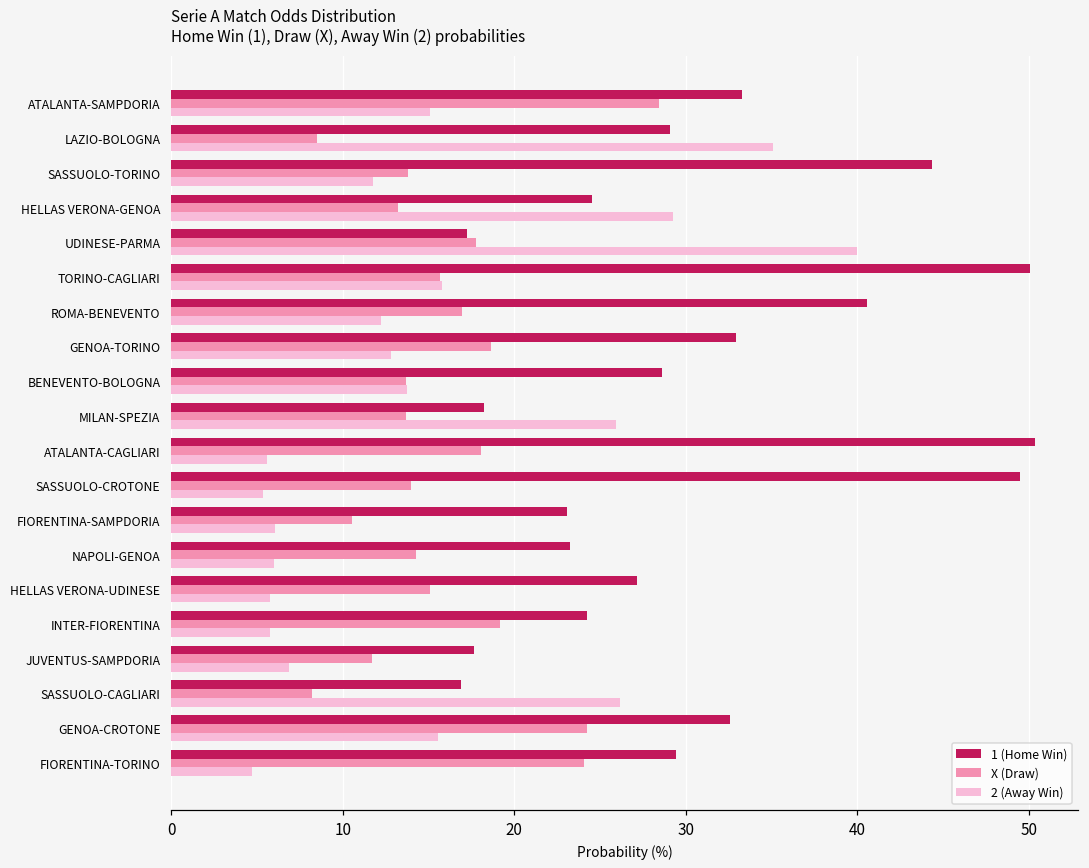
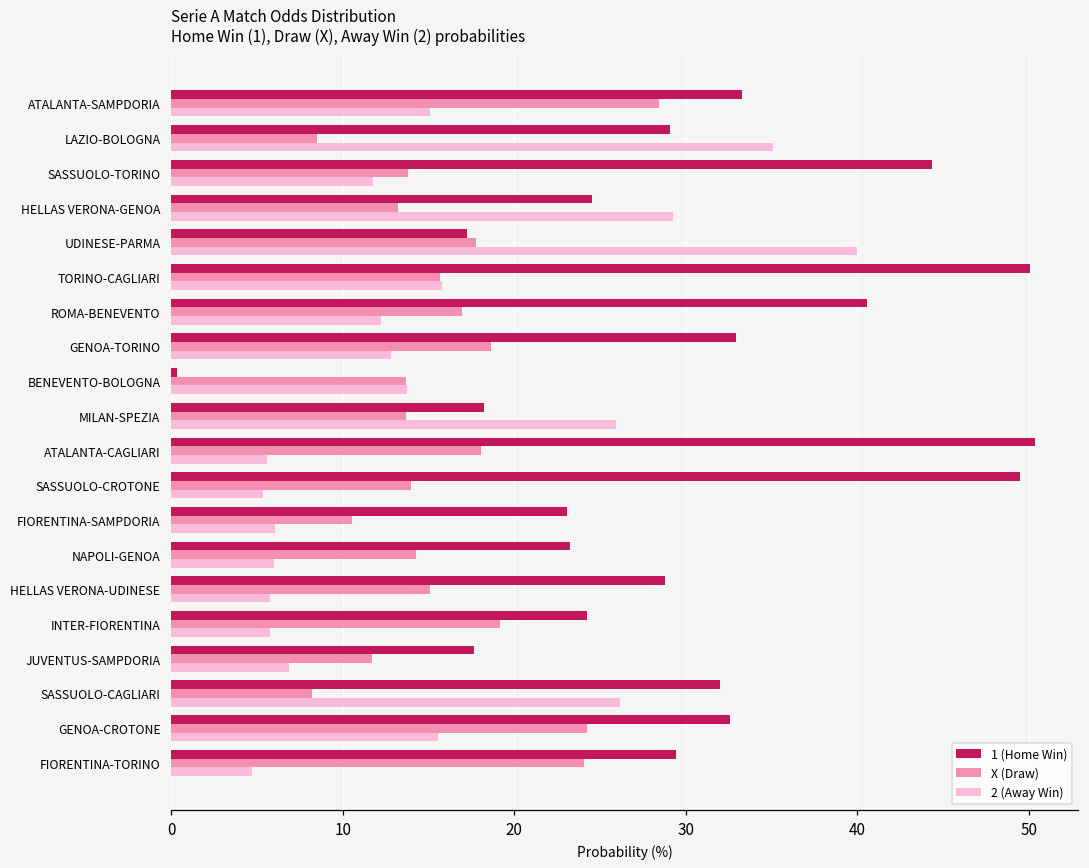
1 (Home Win), BENEVENTO-BOLOGNA: 28.6 -> 0.4
1 (Home Win), HELLAS VERONA-UDINESE: 27.2 -> 28.8
1 (Home Win), SASSUOLO-CAGLIARI: 16.9 -> 32.0
